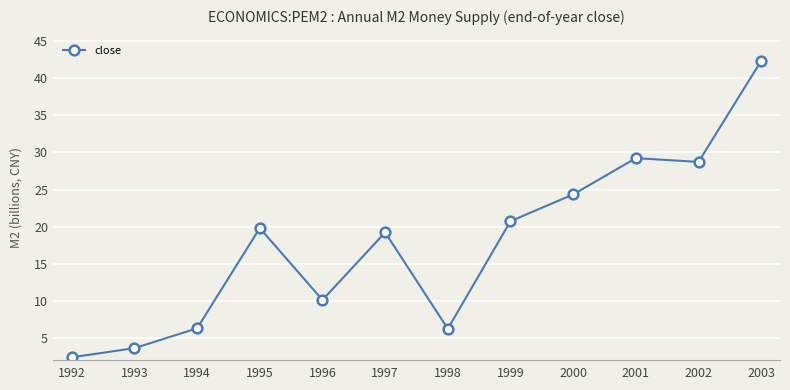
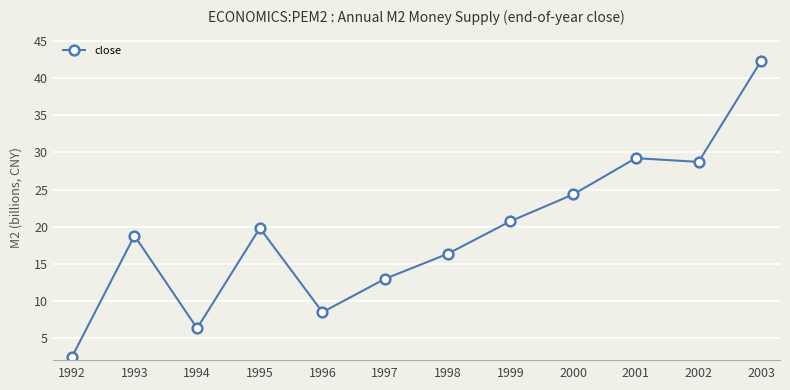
1993: 4 -> 19
1996: 10 -> 9
1997: 19 -> 13
1998: 6 -> 16
